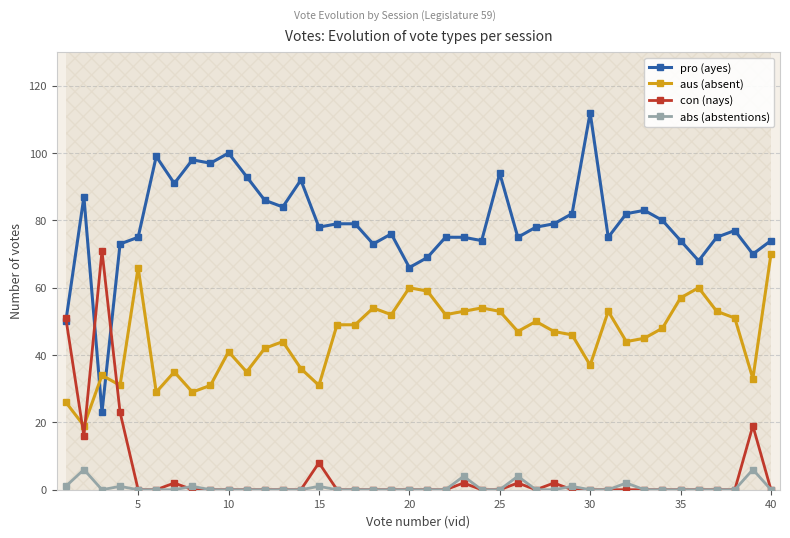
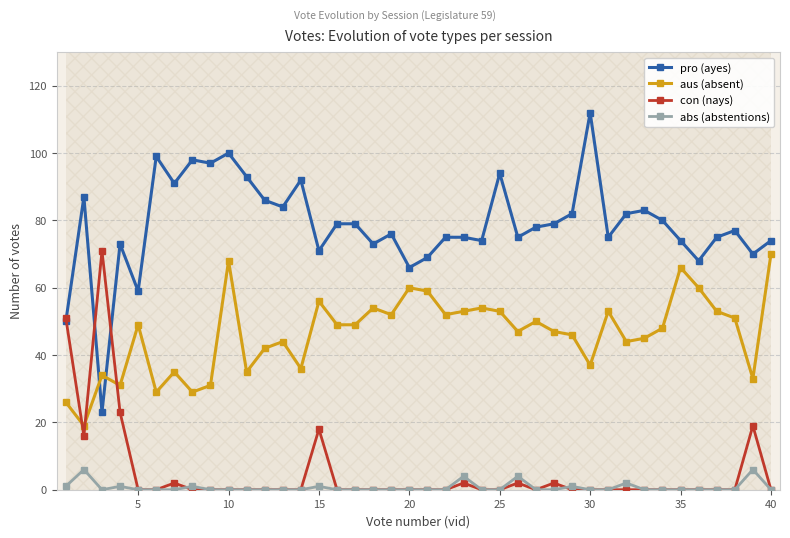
pro (ayes), 5: 75 -> 59
aus (absent), 5: 66 -> 49
aus (absent), 10: 41 -> 68
pro (ayes), 15: 78 -> 71
aus (absent), 15: 31 -> 56
con (nays), 15: 8 -> 18
aus (absent), 35: 57 -> 66
